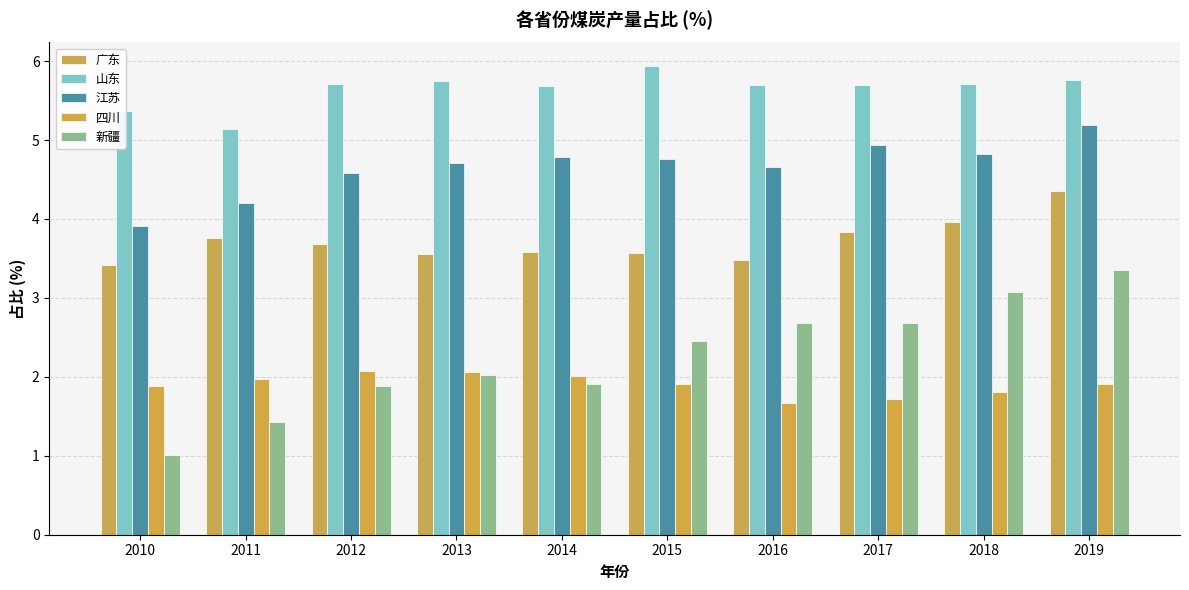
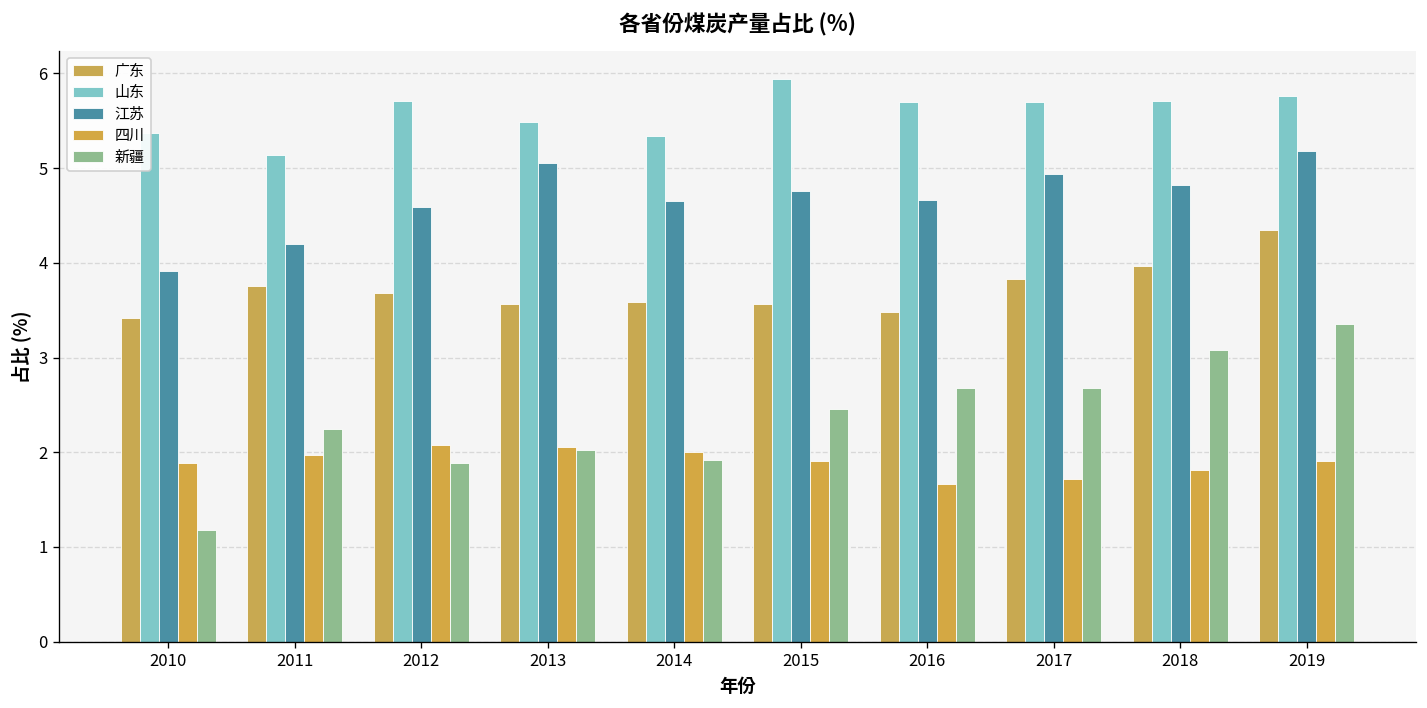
新疆, 2010: 1.0 -> 1.2
新疆, 2011: 1.4 -> 2.2
山东, 2013: 5.7 -> 5.5
江苏, 2013: 4.7 -> 5.0
山东, 2014: 5.7 -> 5.3
江苏, 2014: 4.8 -> 4.6
